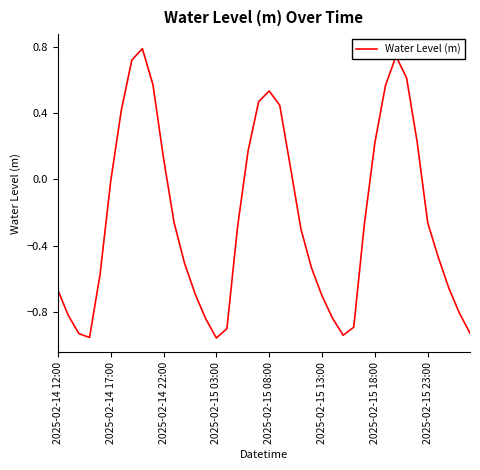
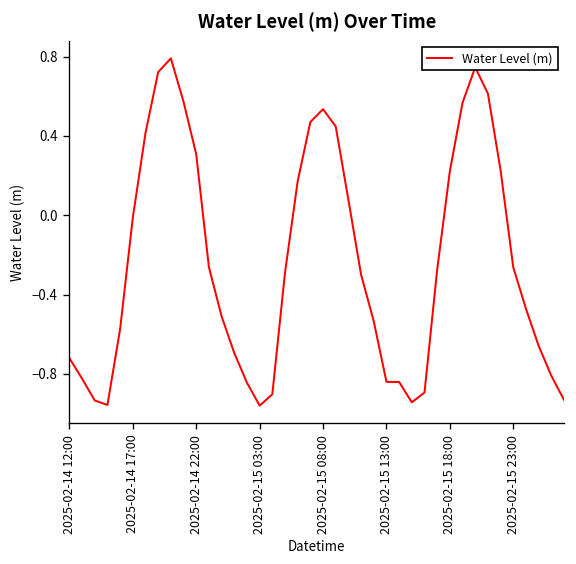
2025-02-14 12:00: -0.67 -> -0.72
2025-02-14 22:00: 0.13 -> 0.31
2025-02-15 13:00: -0.70 -> -0.84
